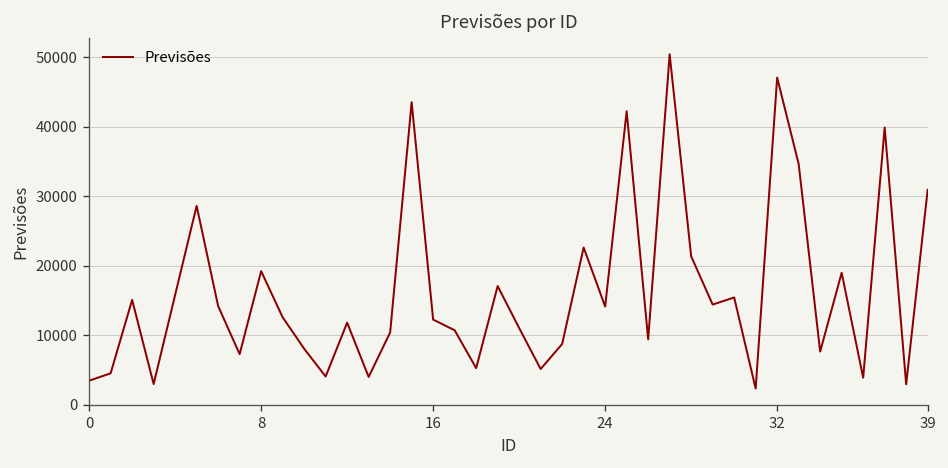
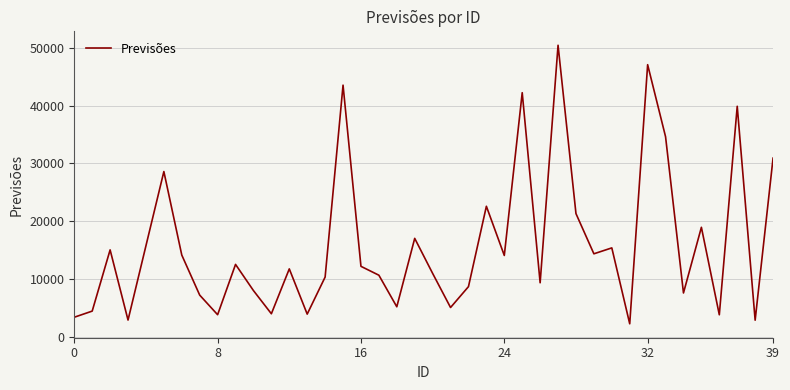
8: 19000 -> 4000
